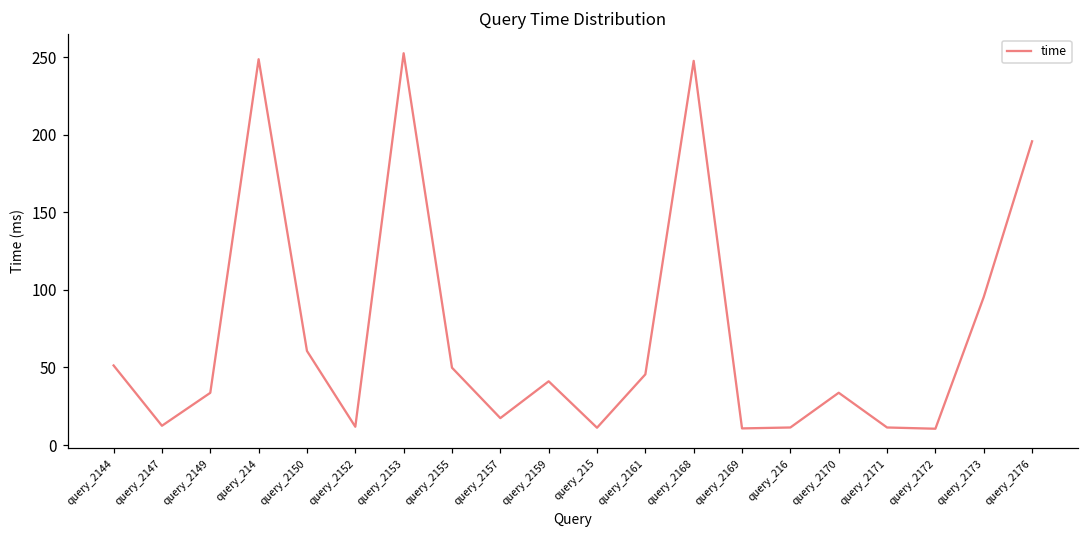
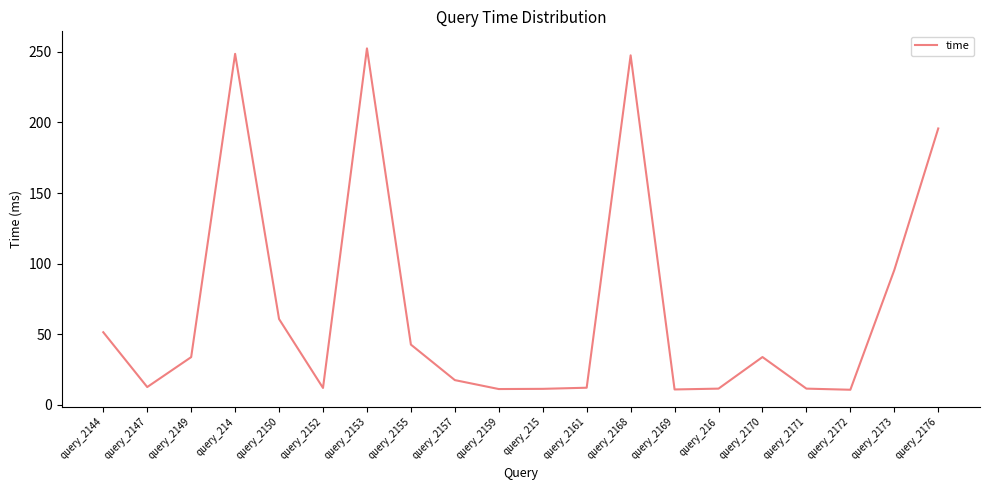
query_2155: 50 -> 43
query_2159: 41 -> 11
query_2161: 46 -> 12
